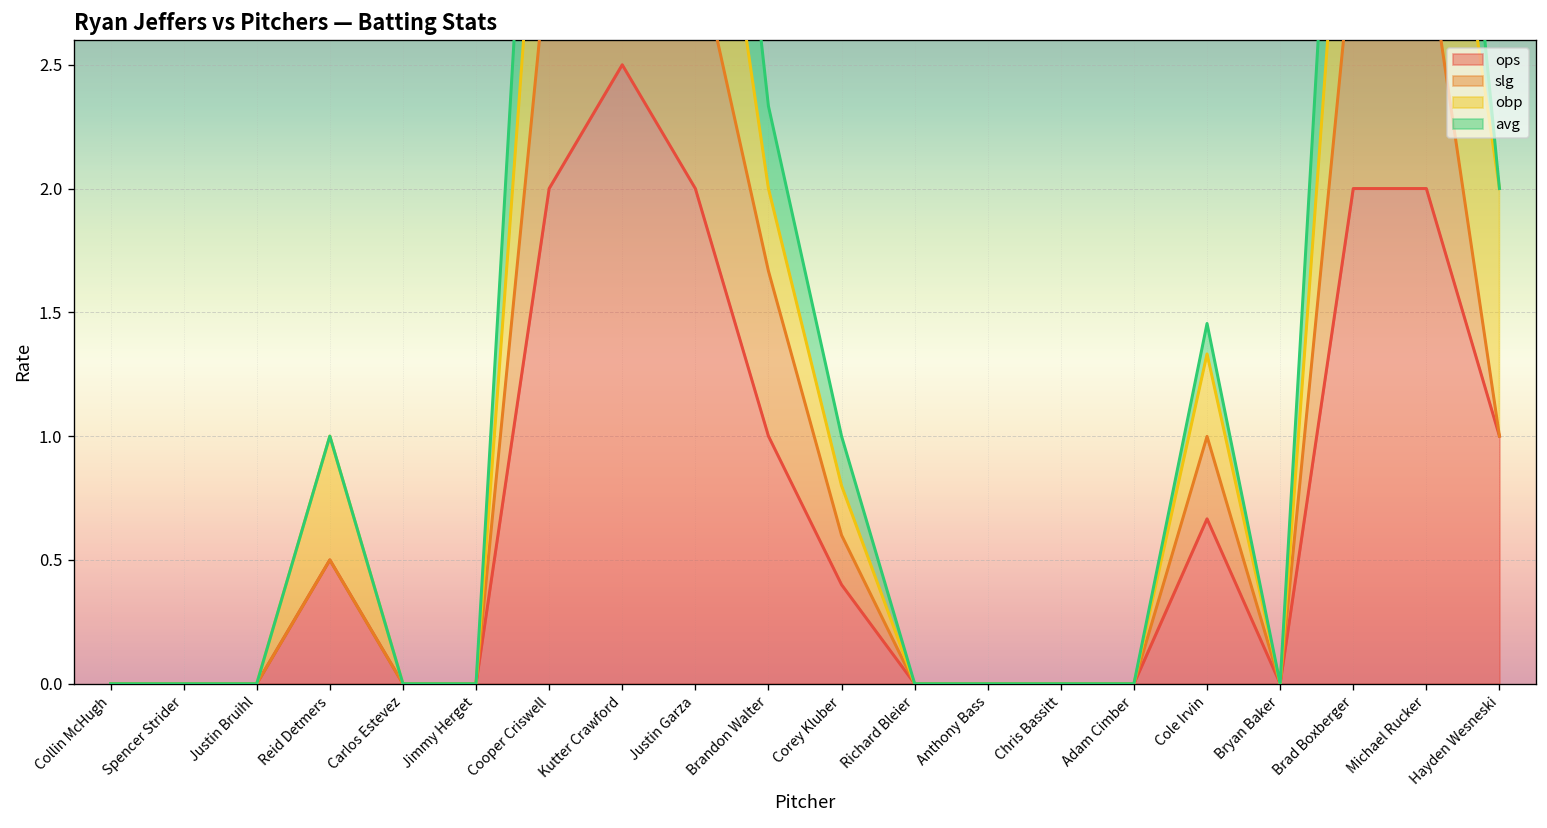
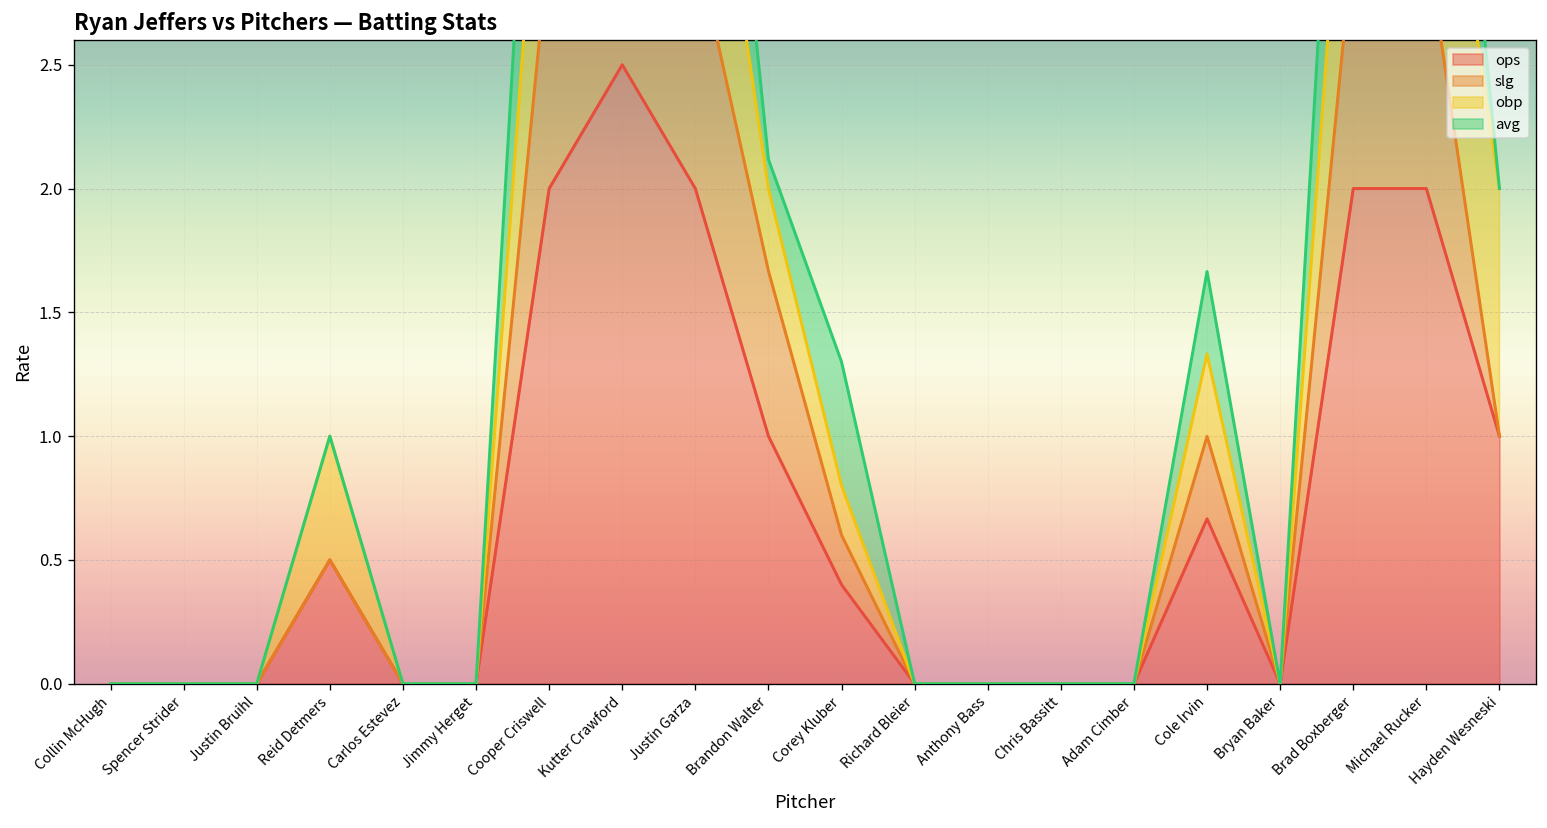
avg, Brandon Walter: 0.33 -> 0.12
avg, Corey Kluber: 0.2 -> 0.5
avg, Cole Irvin: 0.12 -> 0.33
